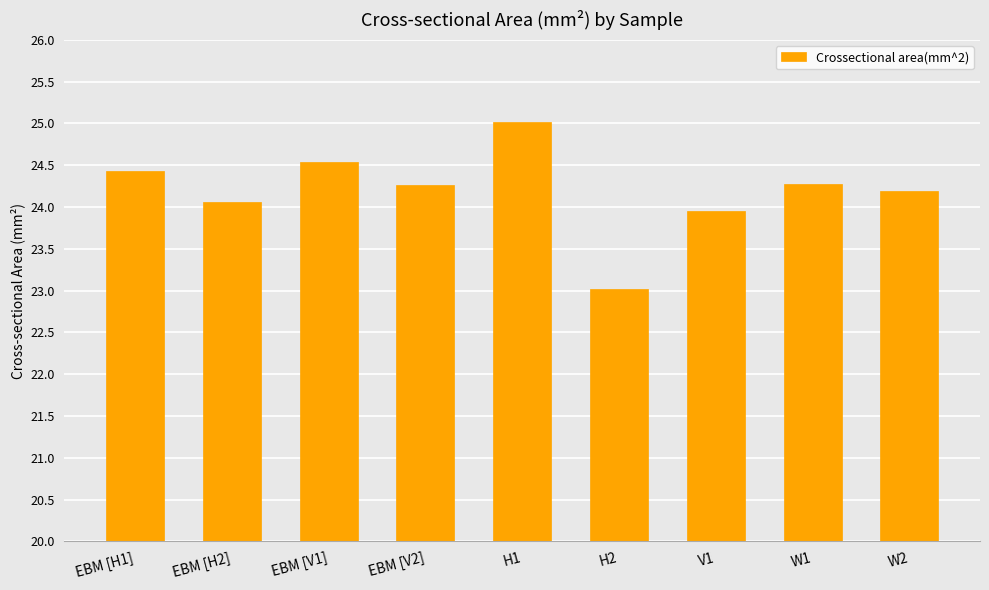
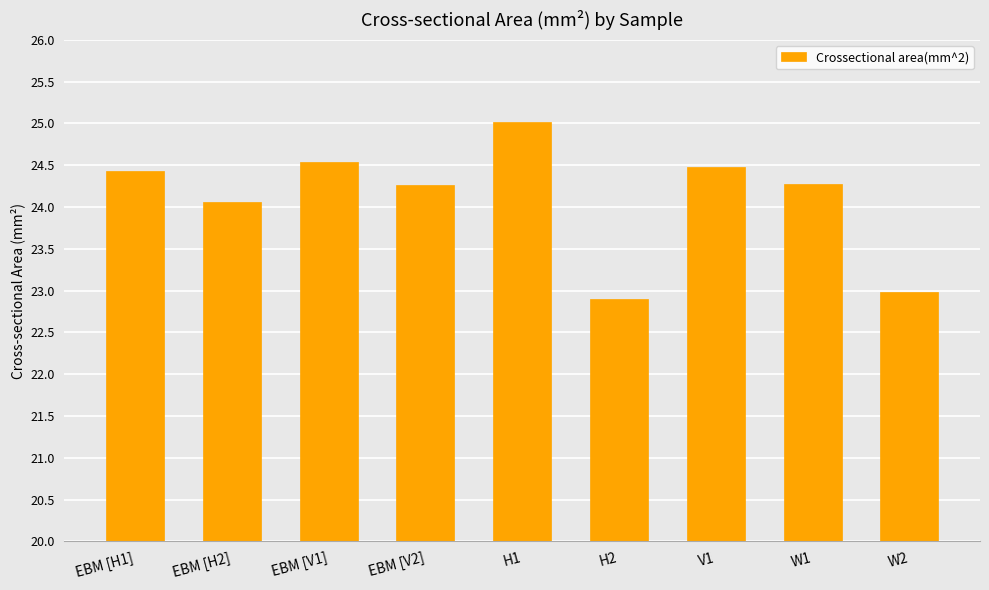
H2: 23.0 -> 22.9
V1: 24.0 -> 24.5
W2: 24.2 -> 23.0
